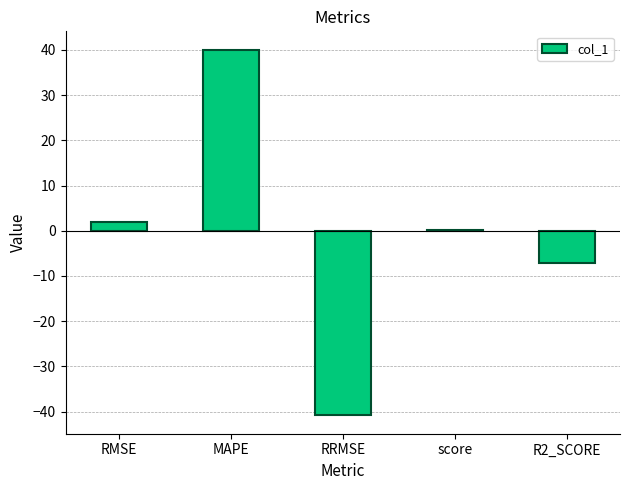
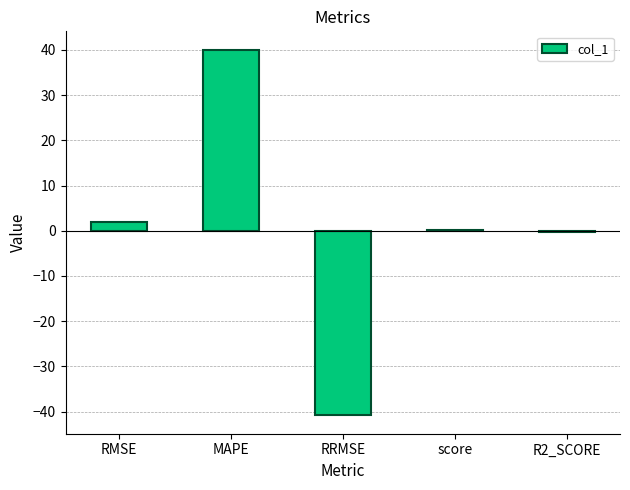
R2_SCORE: -7 -> 0
